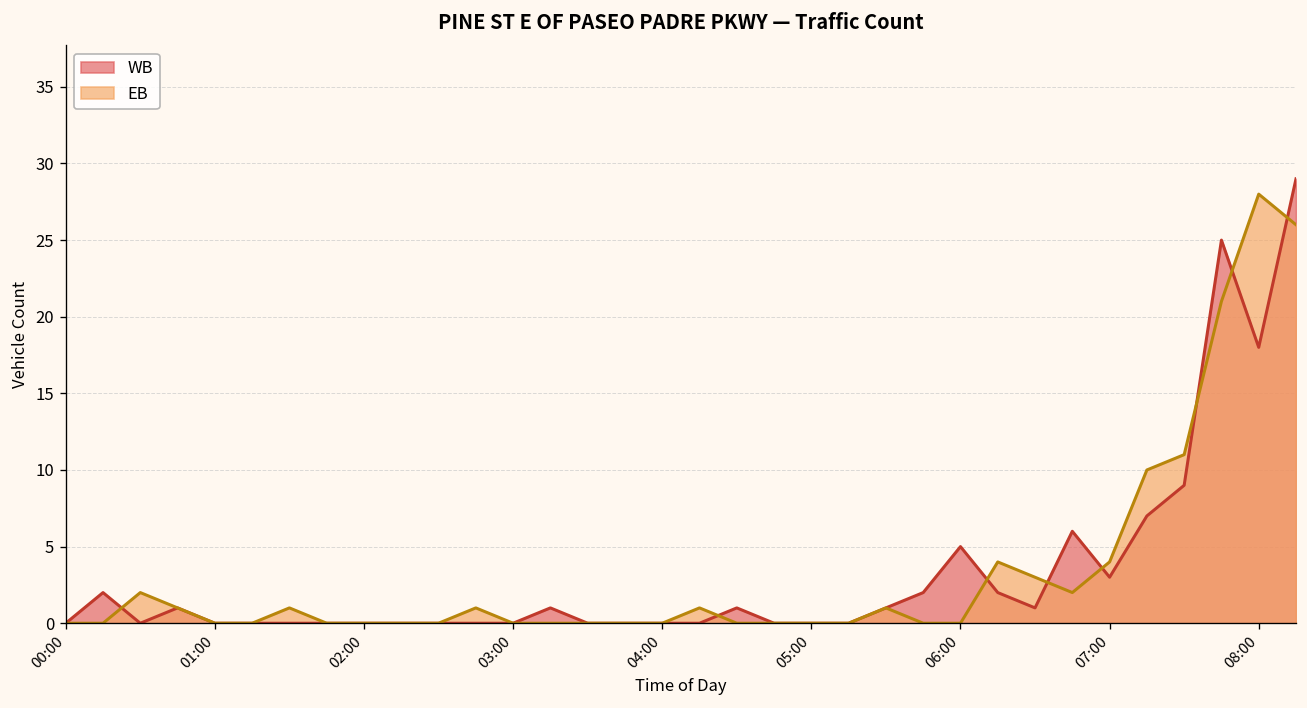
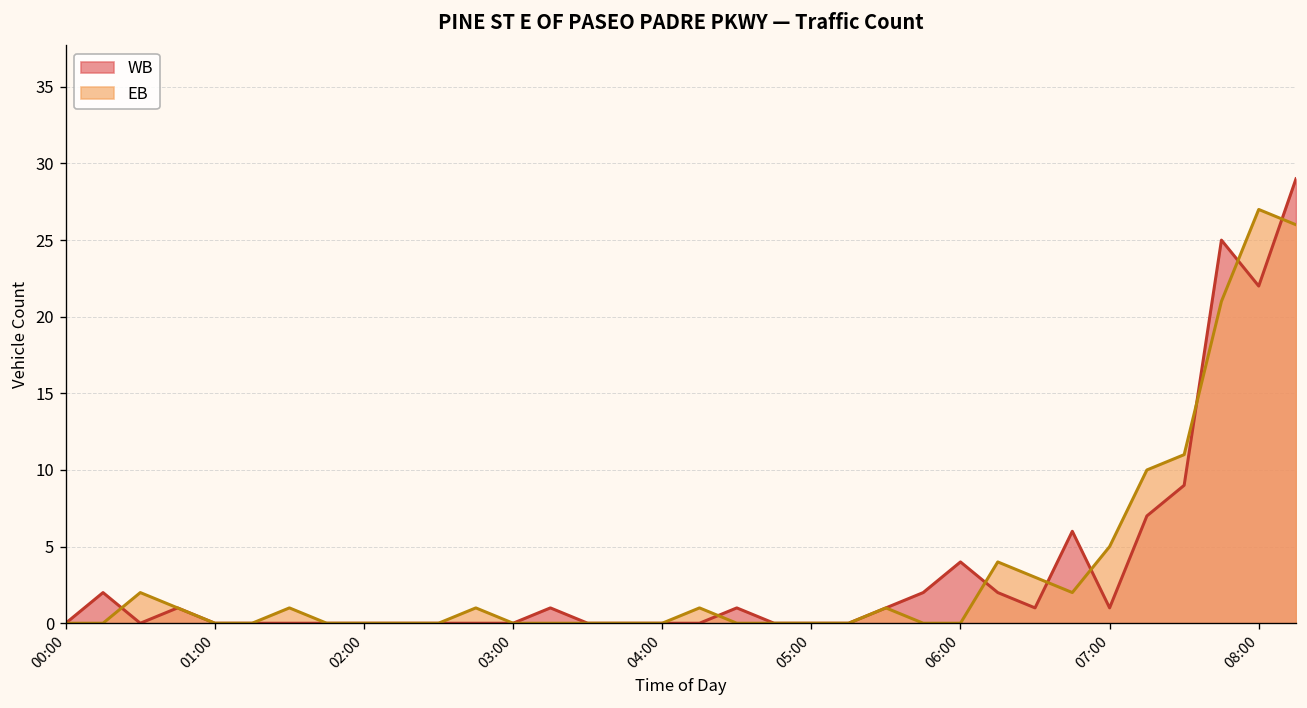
WB, 06:00: 5 -> 4
WB, 07:00: 3 -> 1
EB, 07:00: 4 -> 5
WB, 08:00: 18 -> 22
EB, 08:00: 28 -> 27
